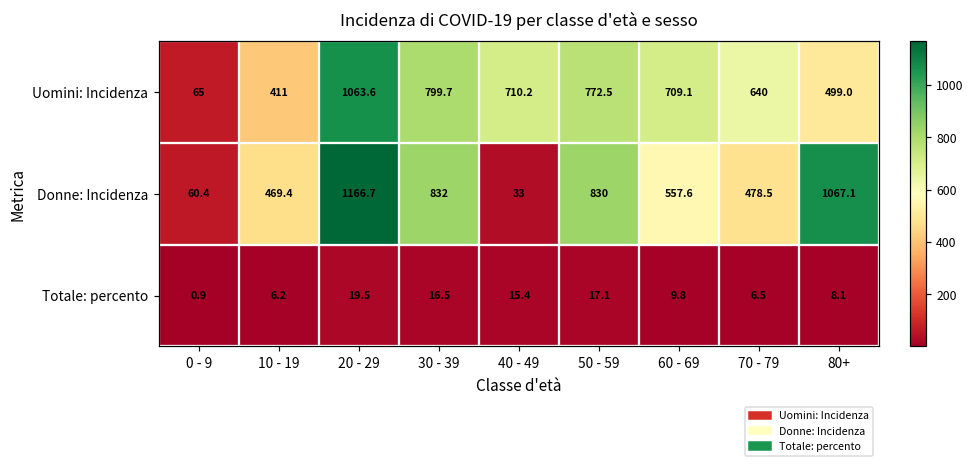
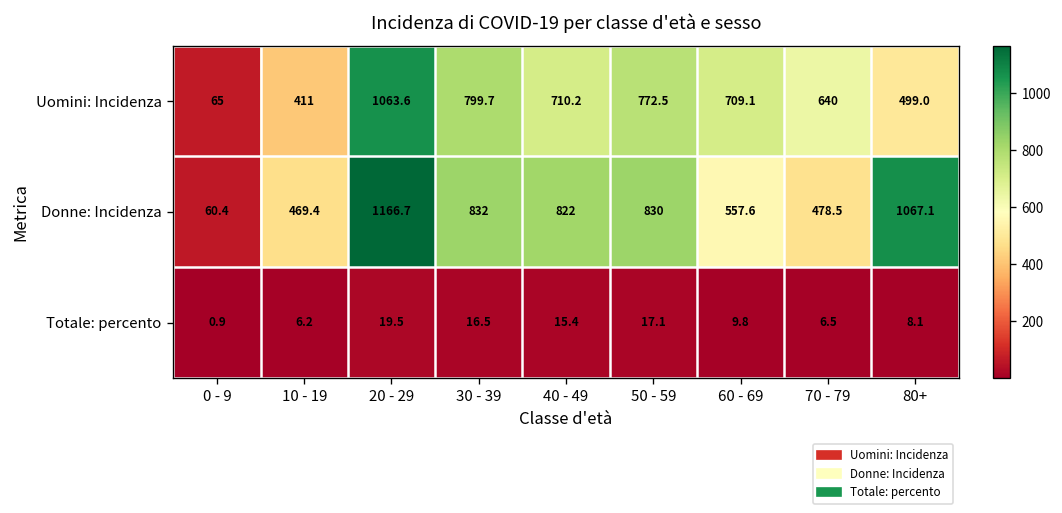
Donne: Incidenza, 40 - 49: 33 -> 822
